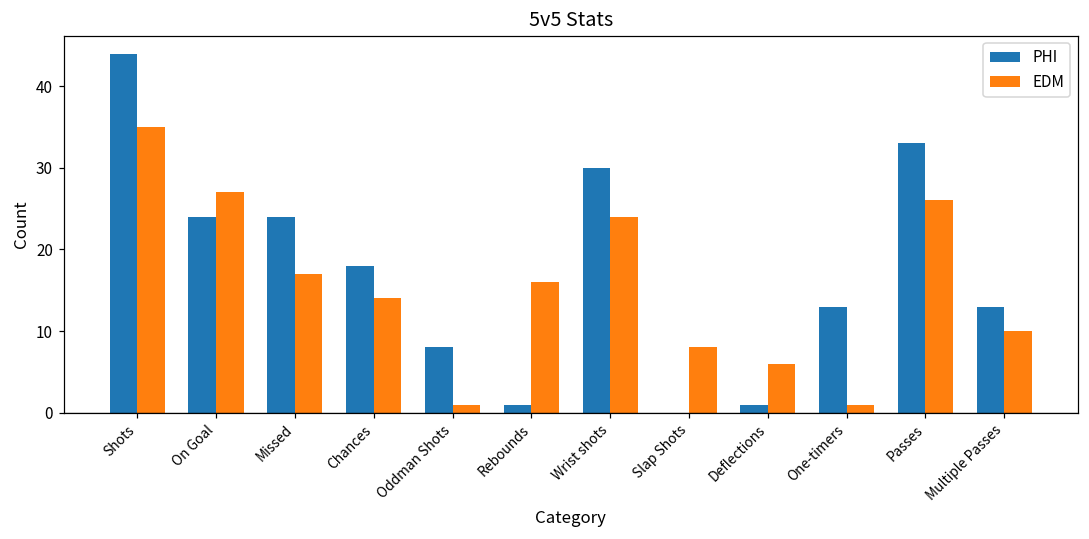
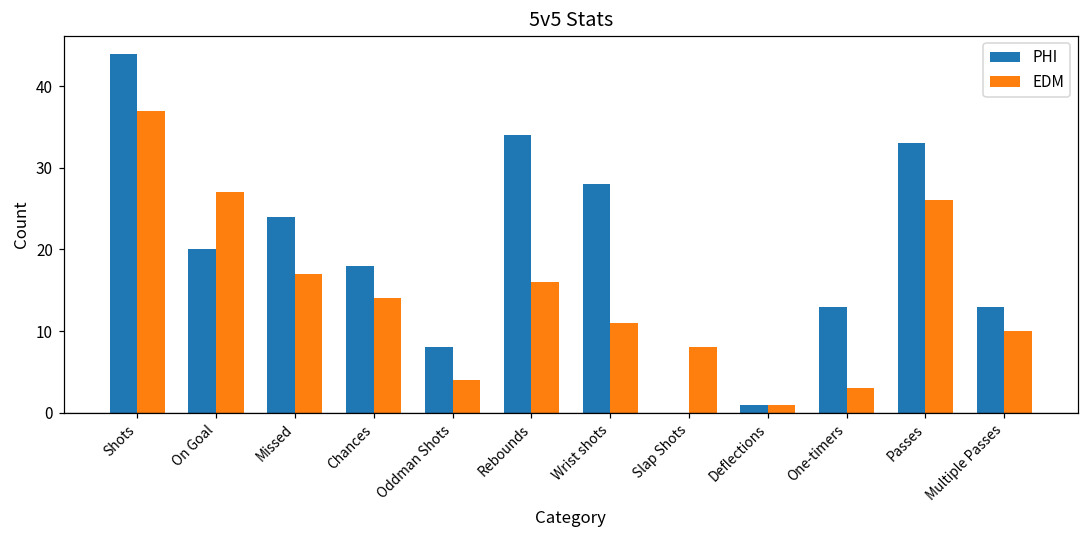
EDM, Shots: 35 -> 37
PHI, On Goal: 24 -> 20
EDM, Oddman Shots: 1 -> 4
PHI, Rebounds: 1 -> 34
PHI, Wrist shots: 30 -> 28
EDM, Wrist shots: 24 -> 11
EDM, Deflections: 6 -> 1
EDM, One-timers: 1 -> 3
